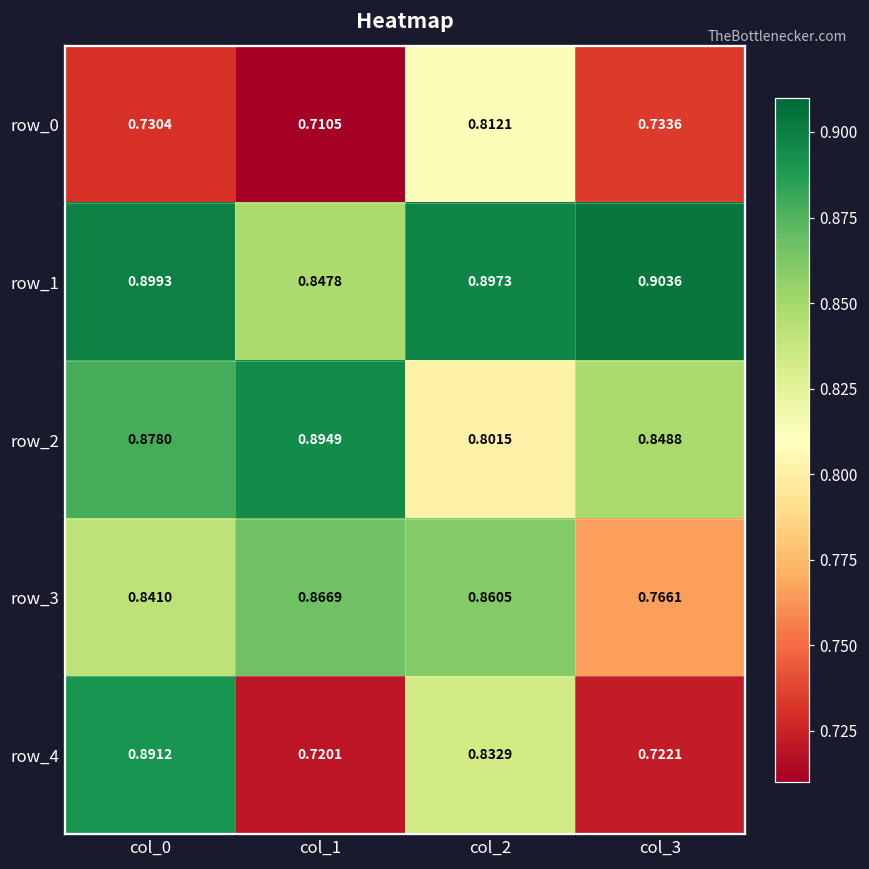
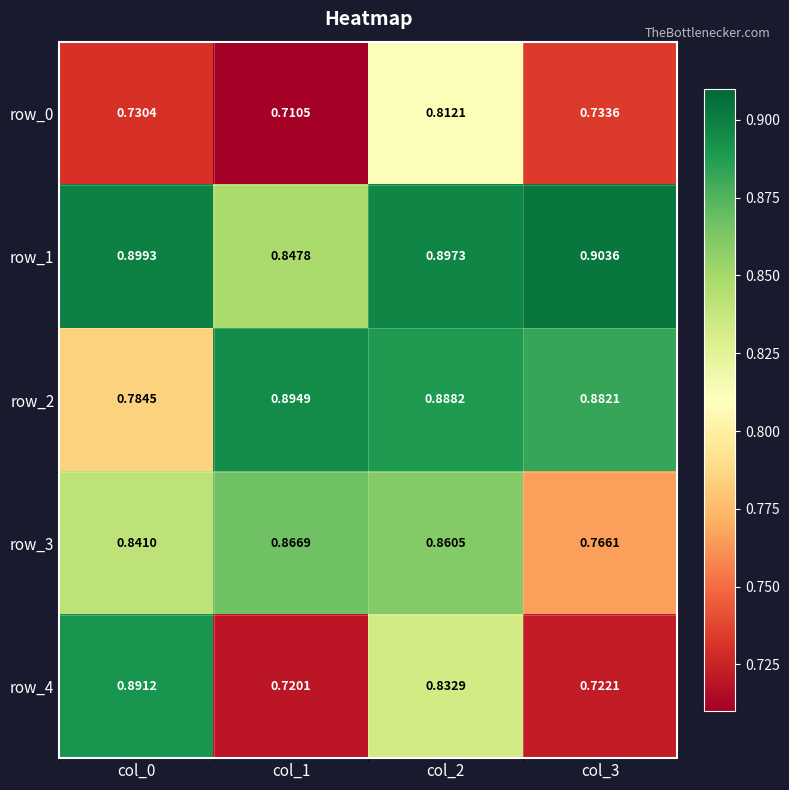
row_2, col_0: 0.8780 -> 0.7845
row_2, col_2: 0.8015 -> 0.8882
row_2, col_3: 0.8488 -> 0.8821
